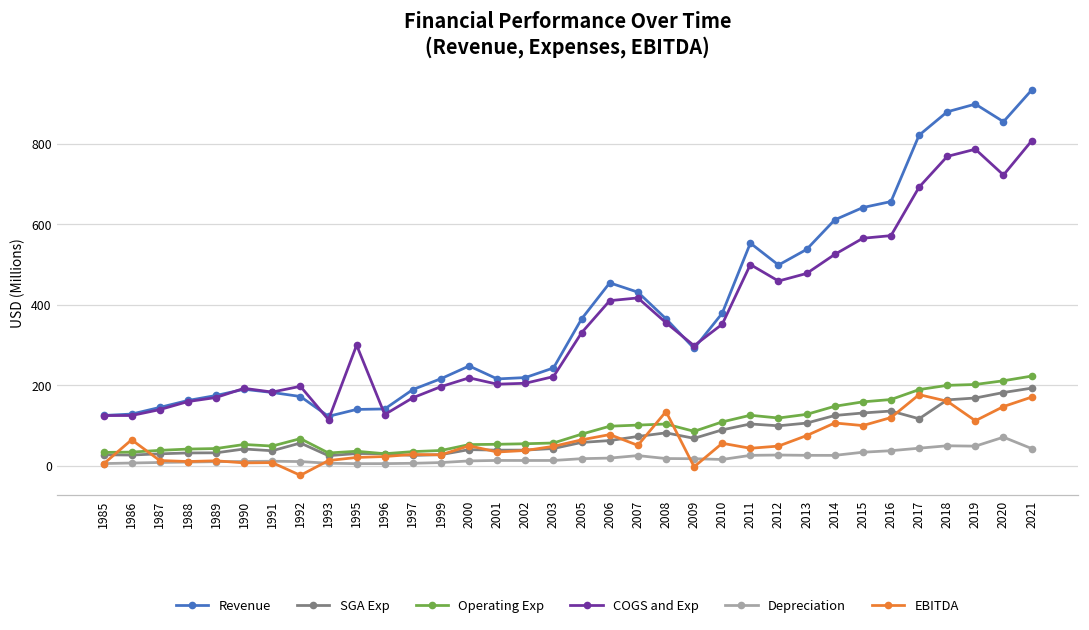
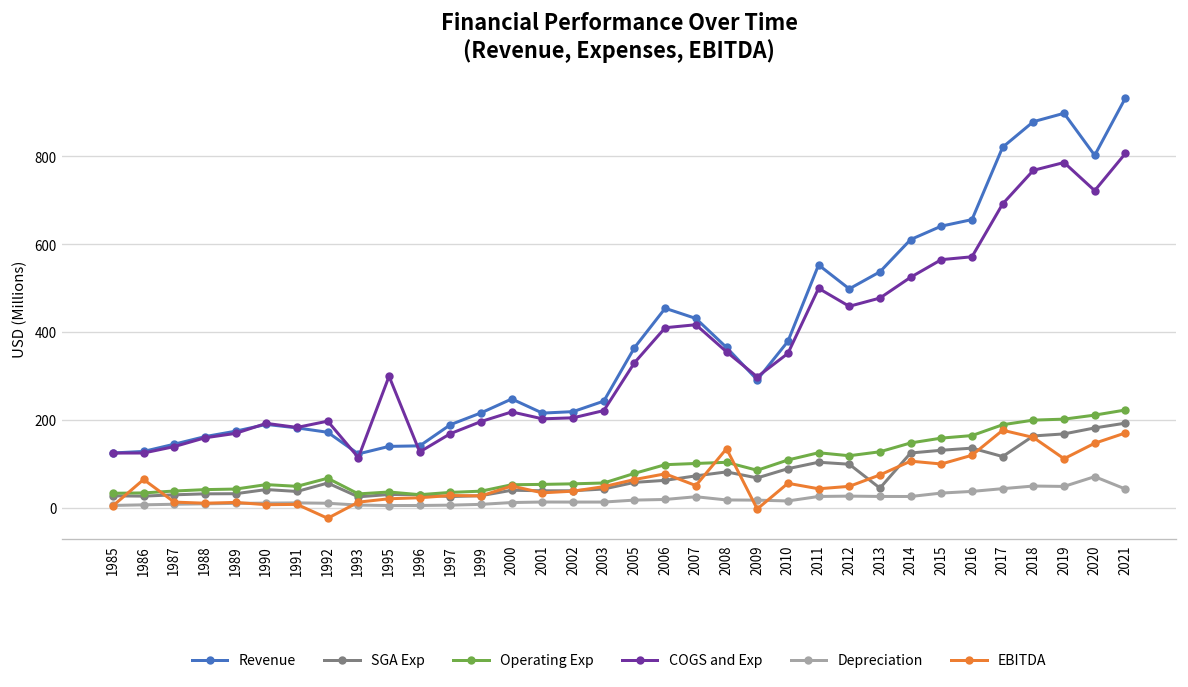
SGA Exp, 2013: 110 -> 50
Revenue, 2020: 850 -> 800
